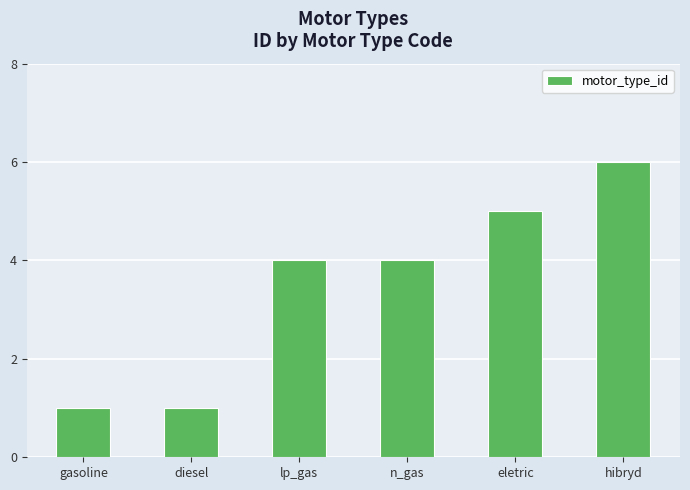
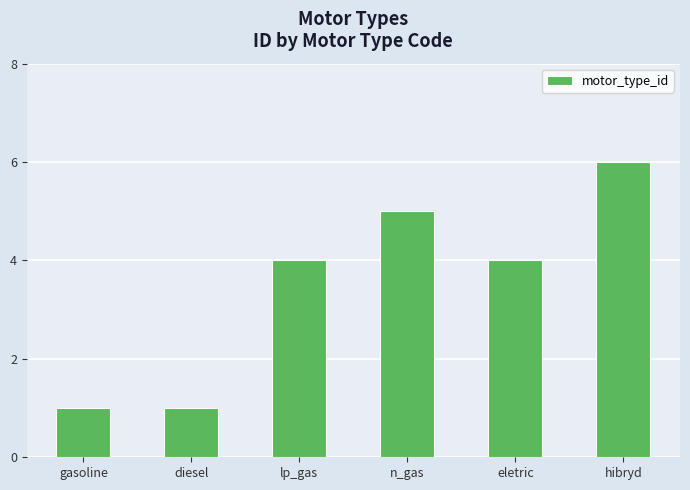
n_gas: 4 -> 5
eletric: 5 -> 4
